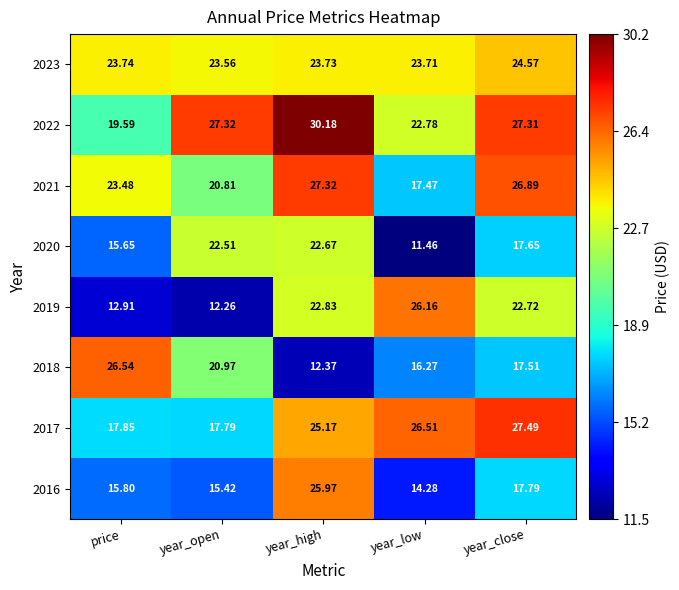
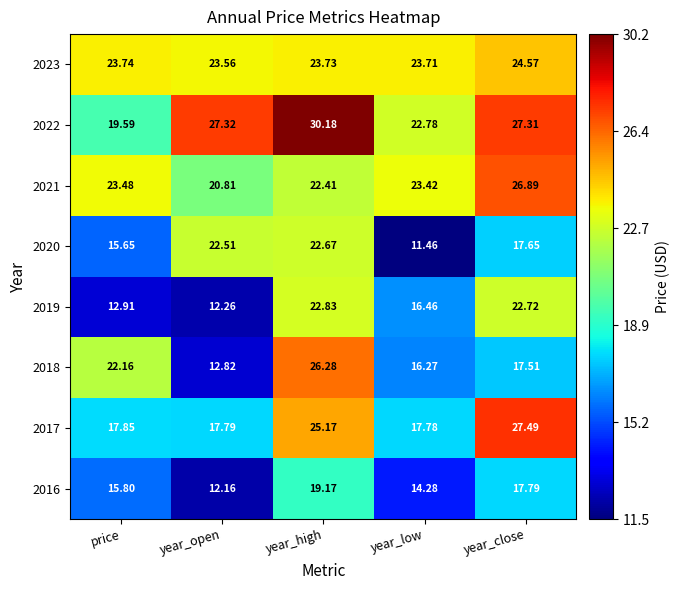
2021, year_high: 27.32 -> 22.41
2021, year_low: 17.47 -> 23.42
2019, year_low: 26.16 -> 16.46
2018, price: 26.54 -> 22.16
2018, year_open: 20.97 -> 12.82
2018, year_high: 12.37 -> 26.28
2017, year_low: 26.51 -> 17.78
2016, year_open: 15.42 -> 12.16
2016, year_high: 25.97 -> 19.17
